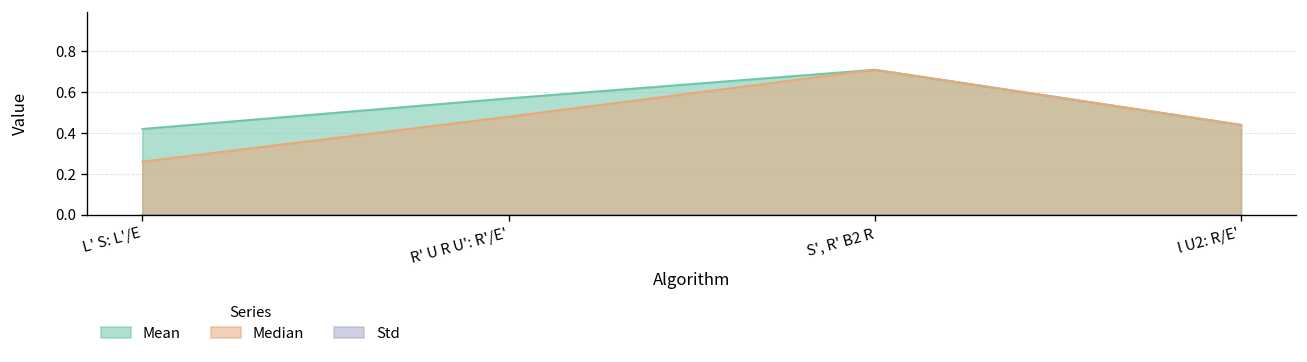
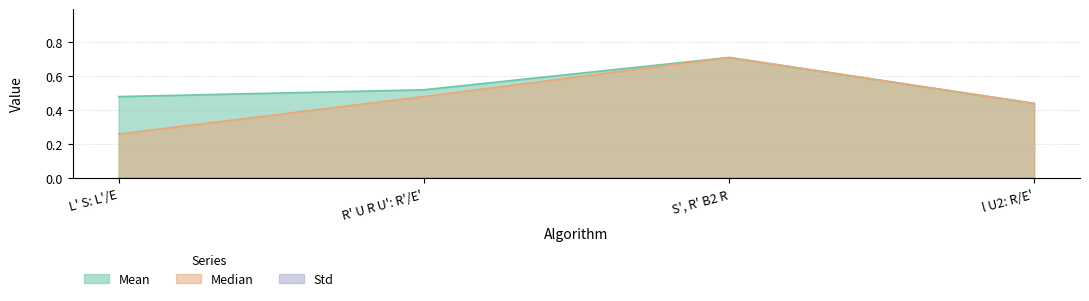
Mean, L' S: L'/E: 0.42 -> 0.48
Mean, R' U R U': R'/E': 0.57 -> 0.52
